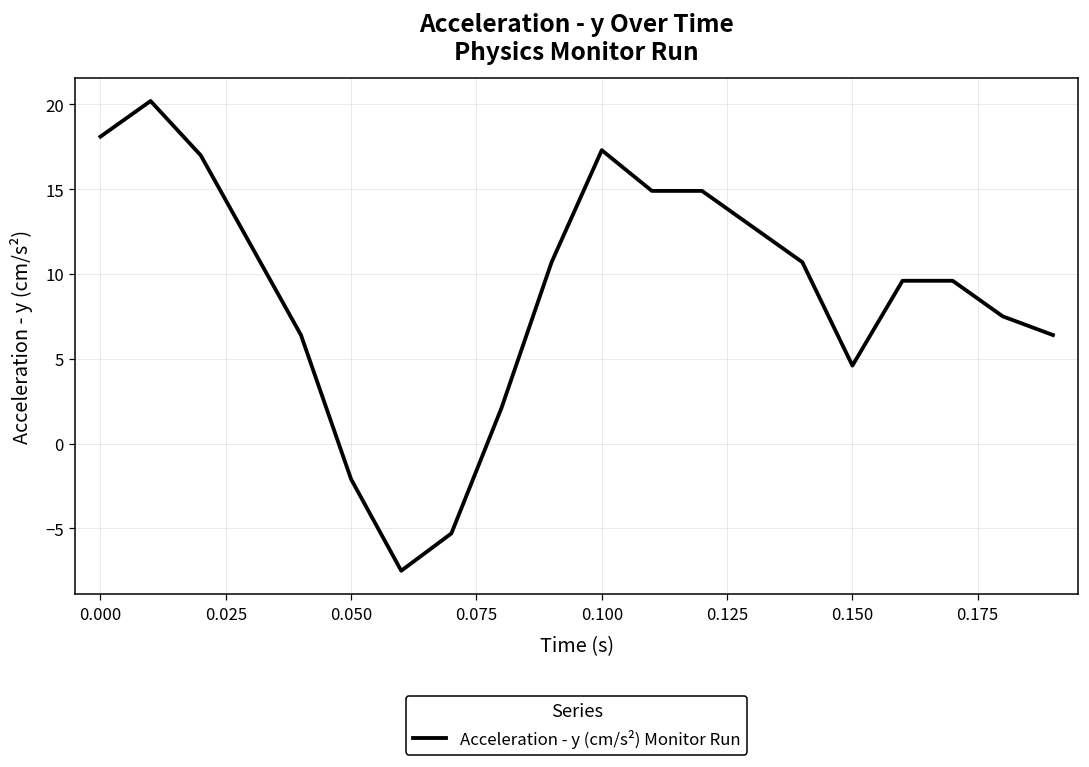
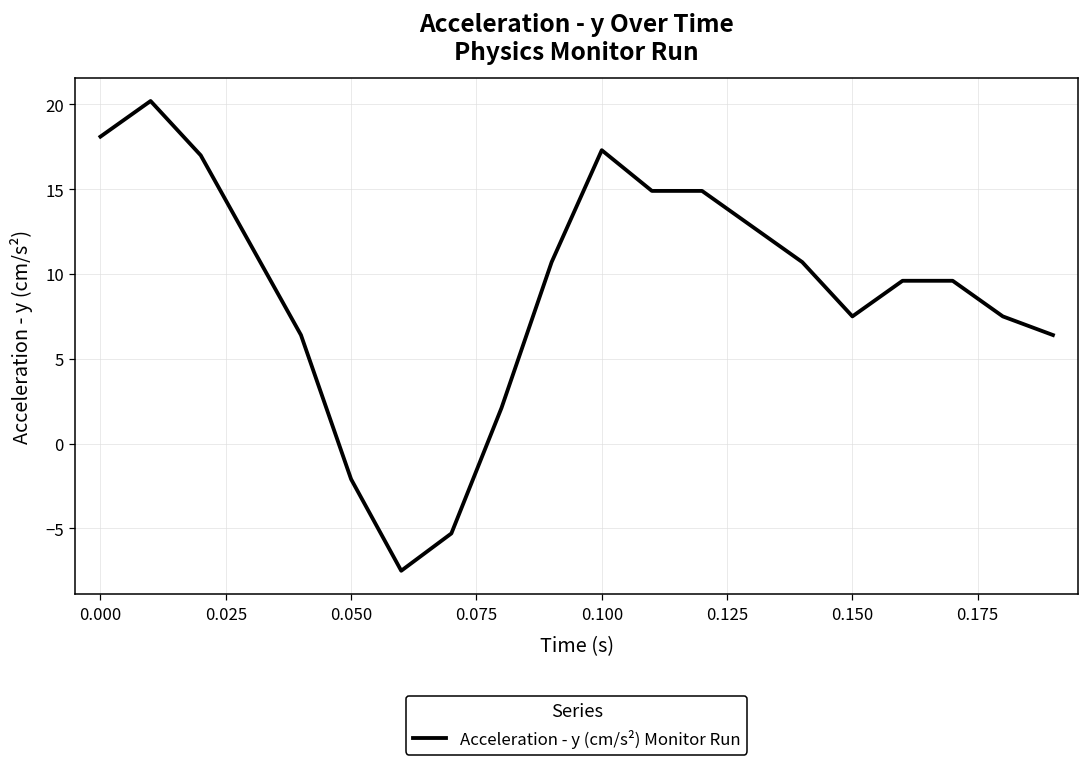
0.150: 4.6 -> 7.5
